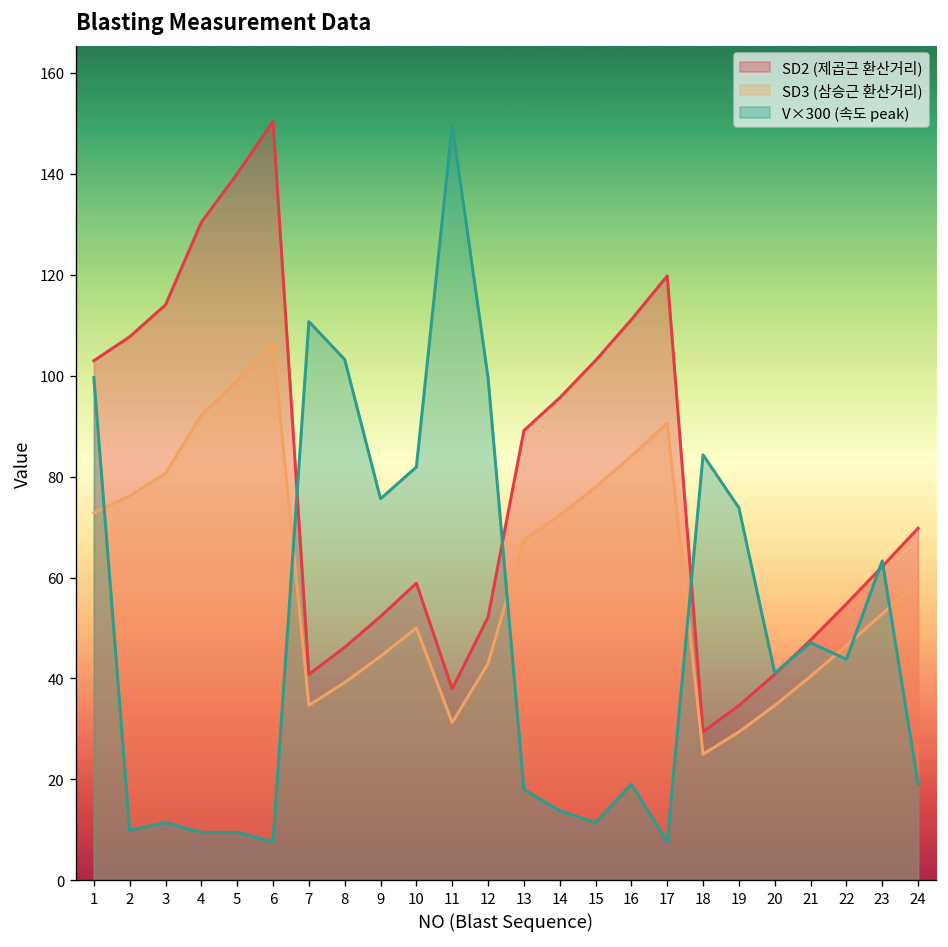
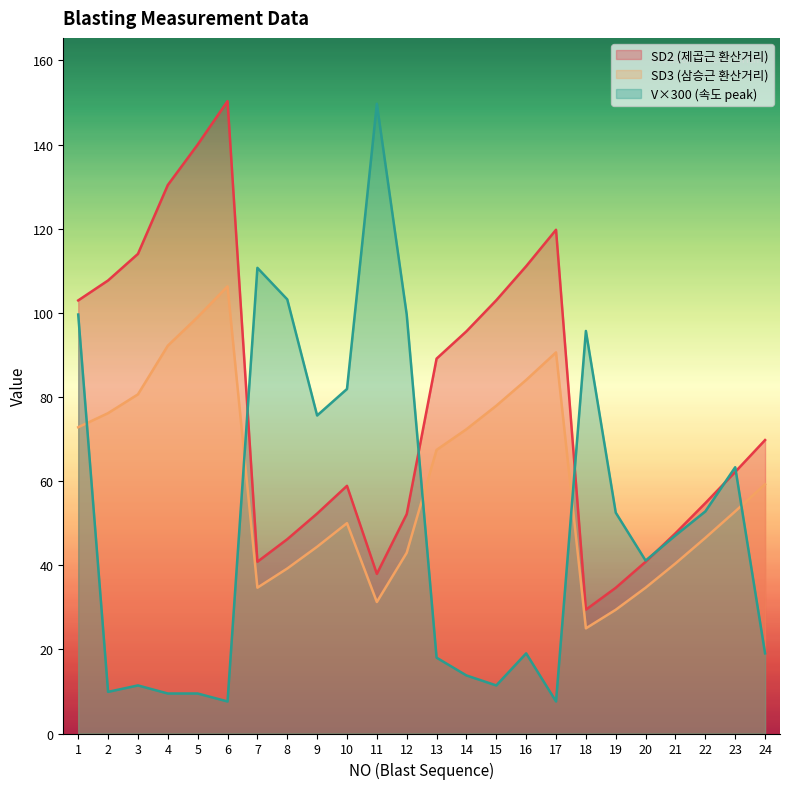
V×300 (속도 peak), 18: 84 -> 96
V×300 (속도 peak), 19: 74 -> 53
V×300 (속도 peak), 22: 44 -> 53
